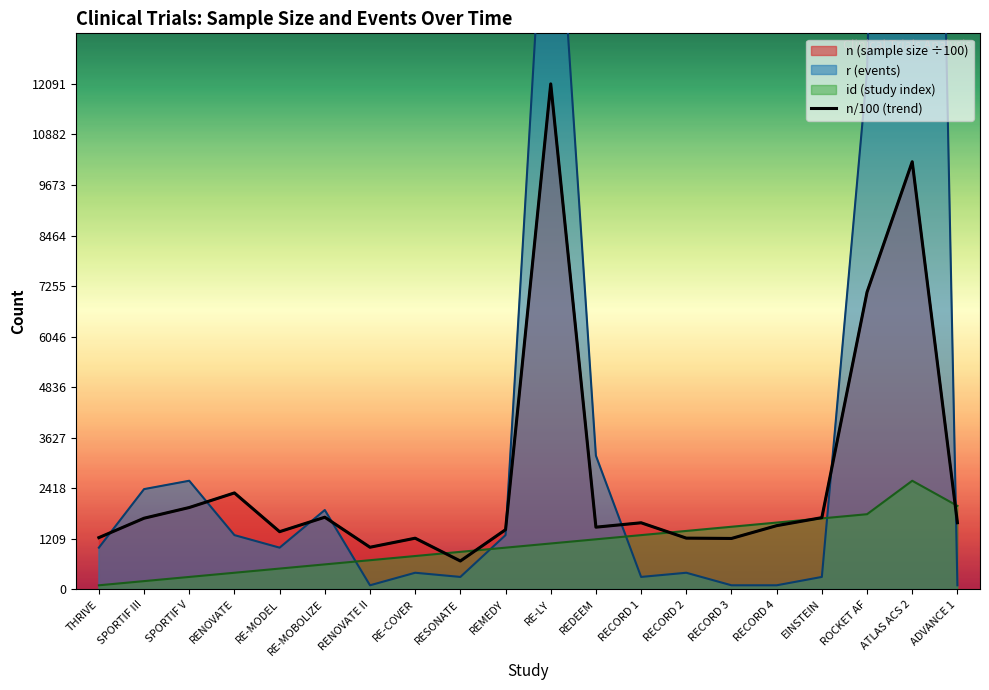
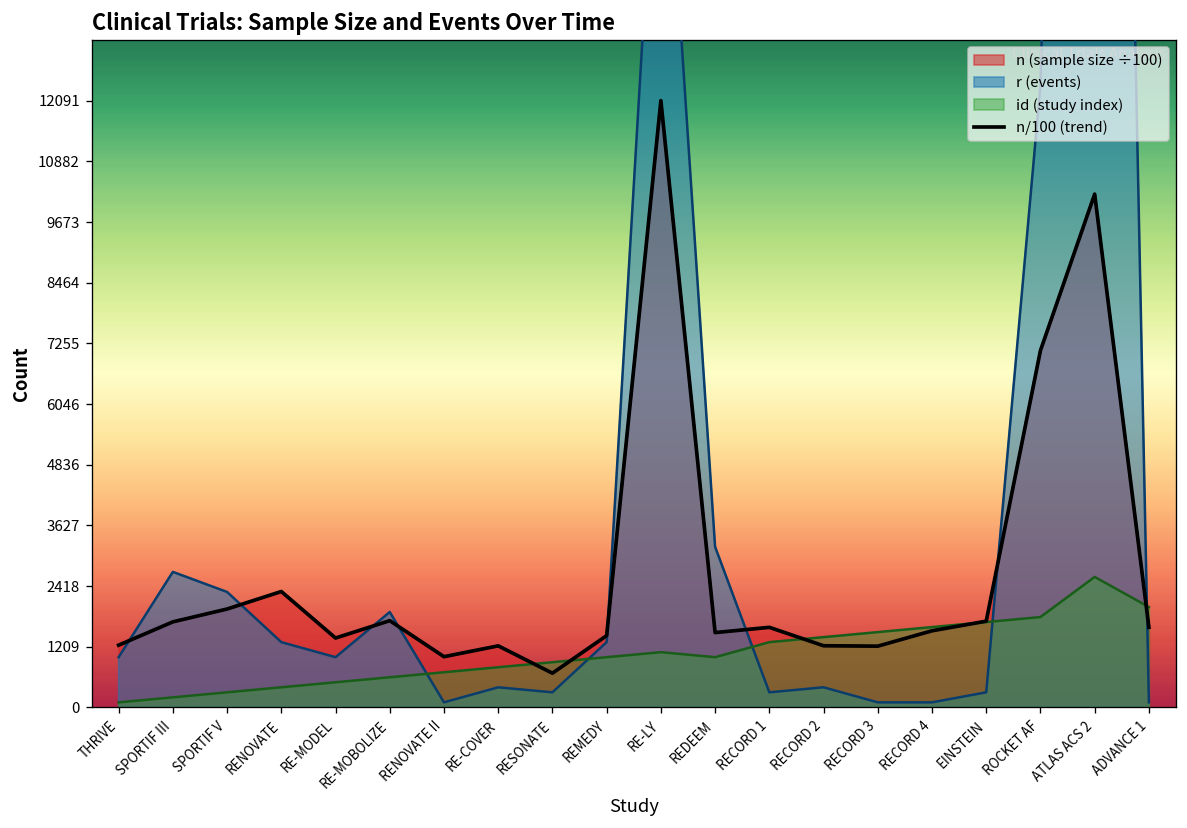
r (events), SPORTIF III: 2400 -> 2700
r (events), SPORTIF V: 2600 -> 2300
id (study index), REDEEM: 1200 -> 1000
